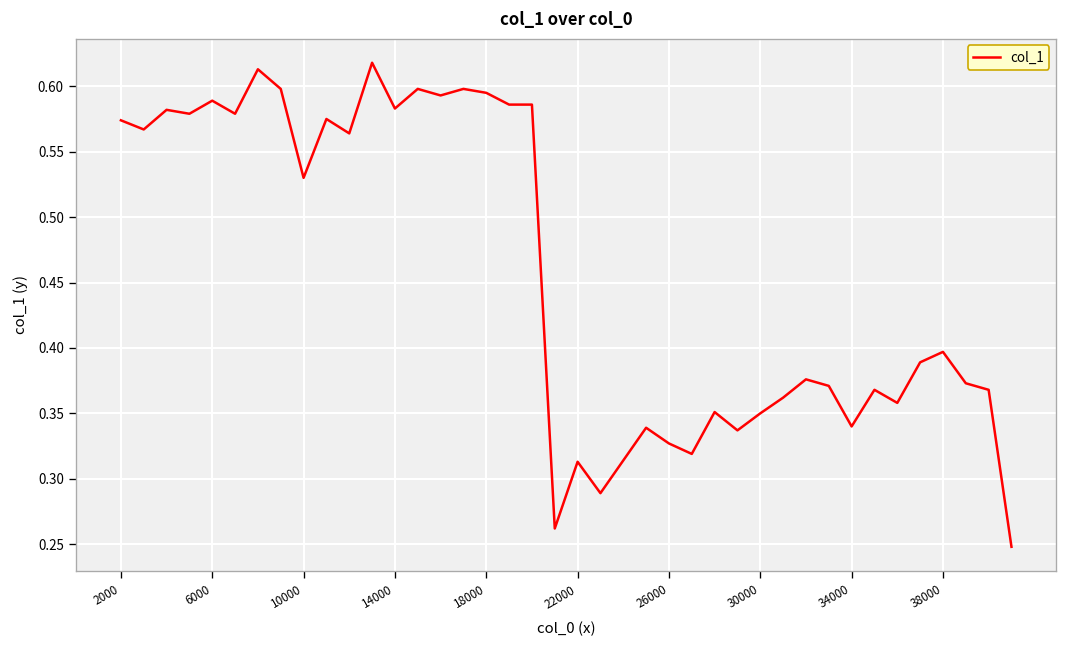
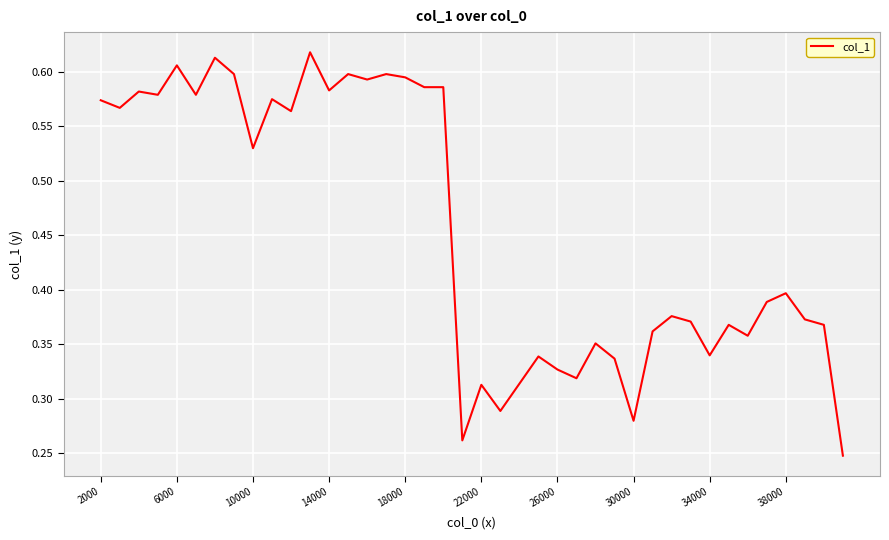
6000: 0.589 -> 0.606
30000: 0.35 -> 0.28
